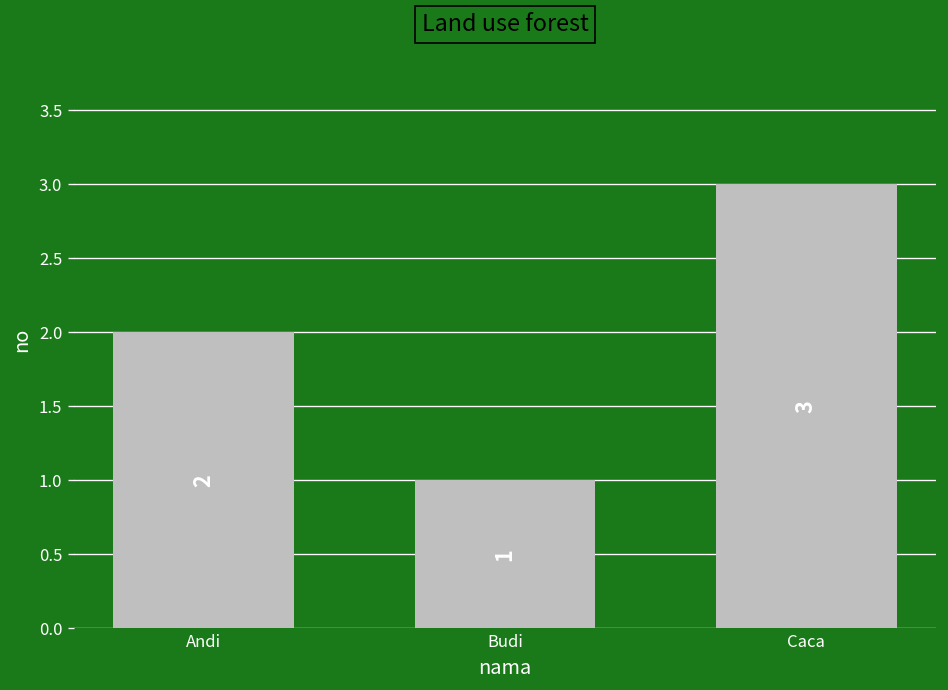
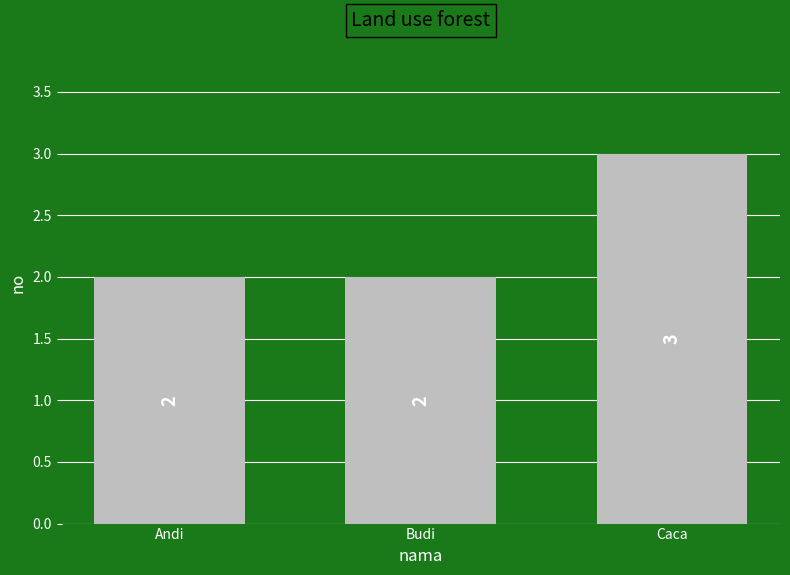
Budi: 1 -> 2
